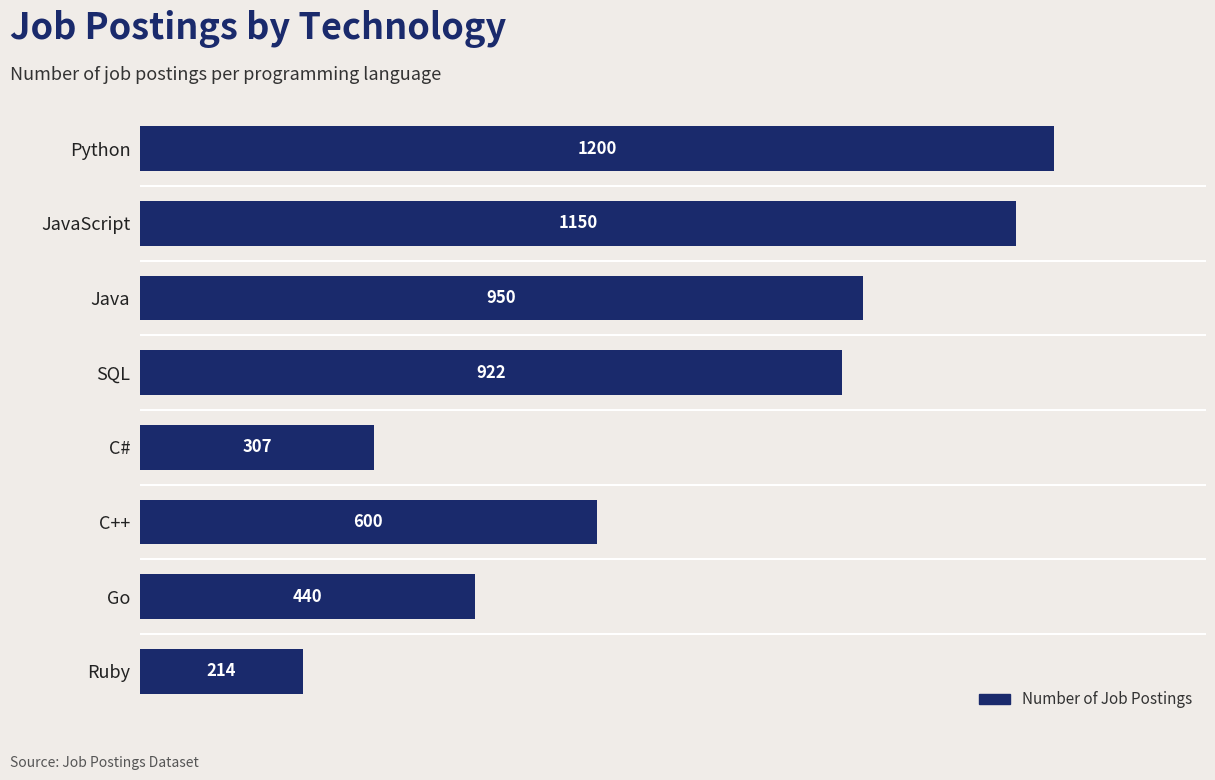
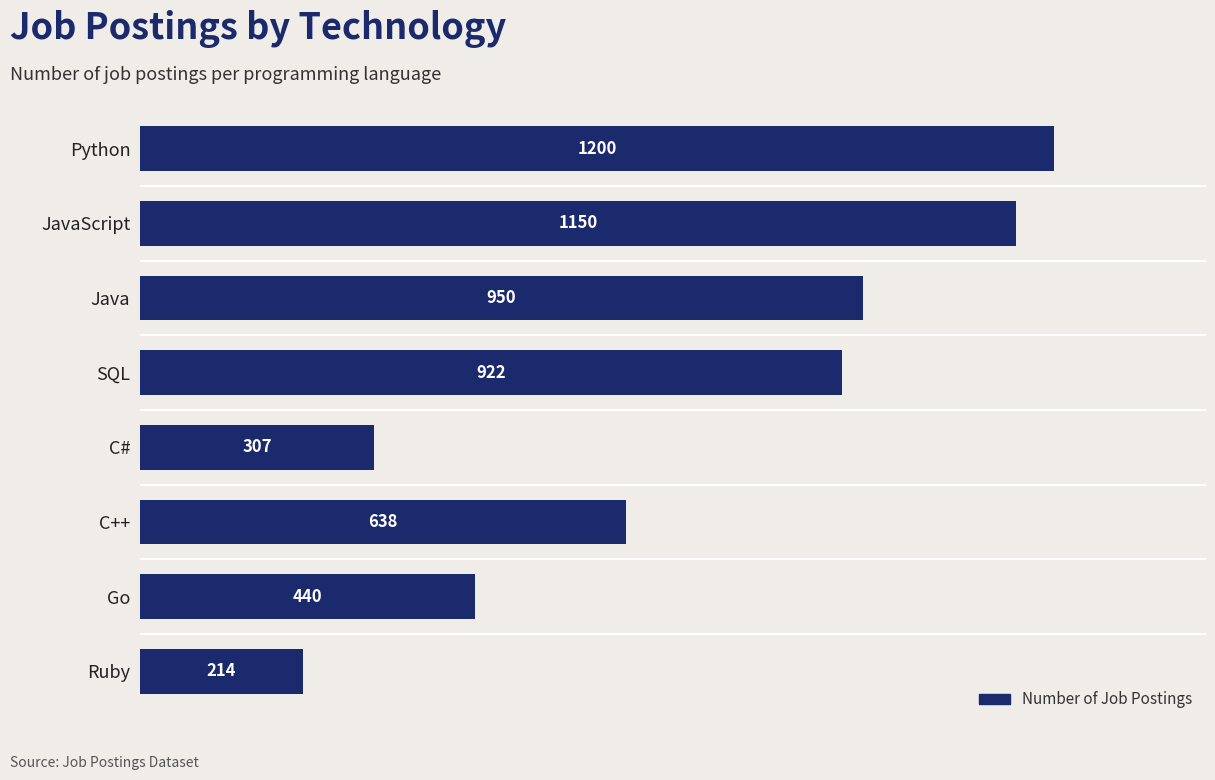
C++: 600 -> 638
